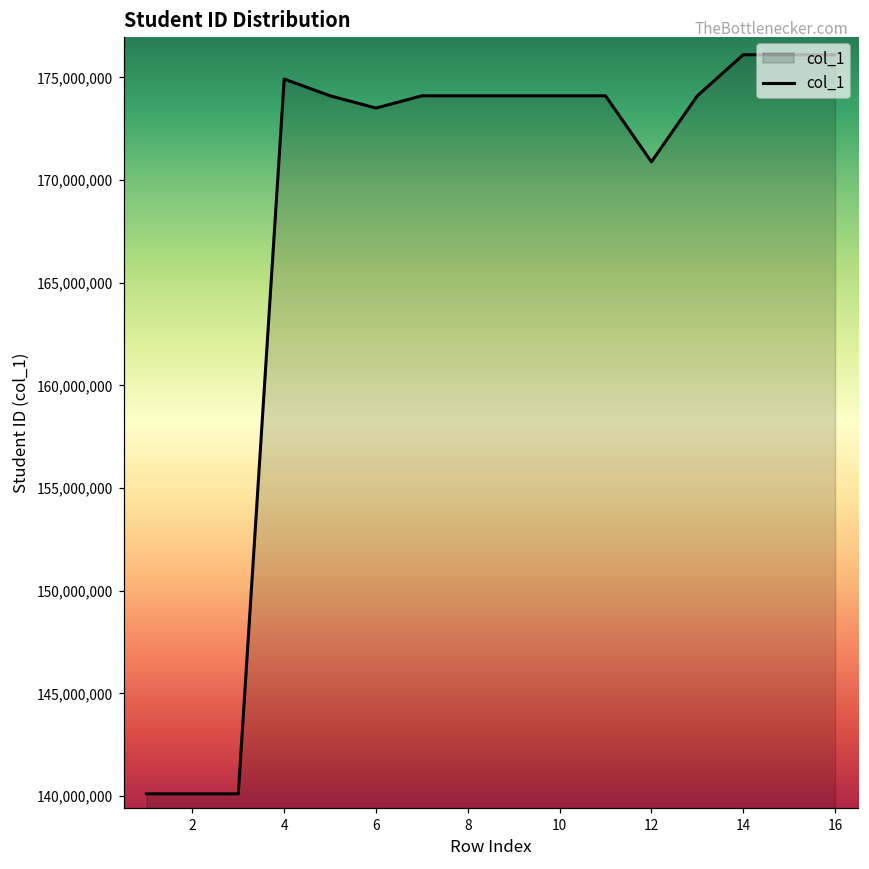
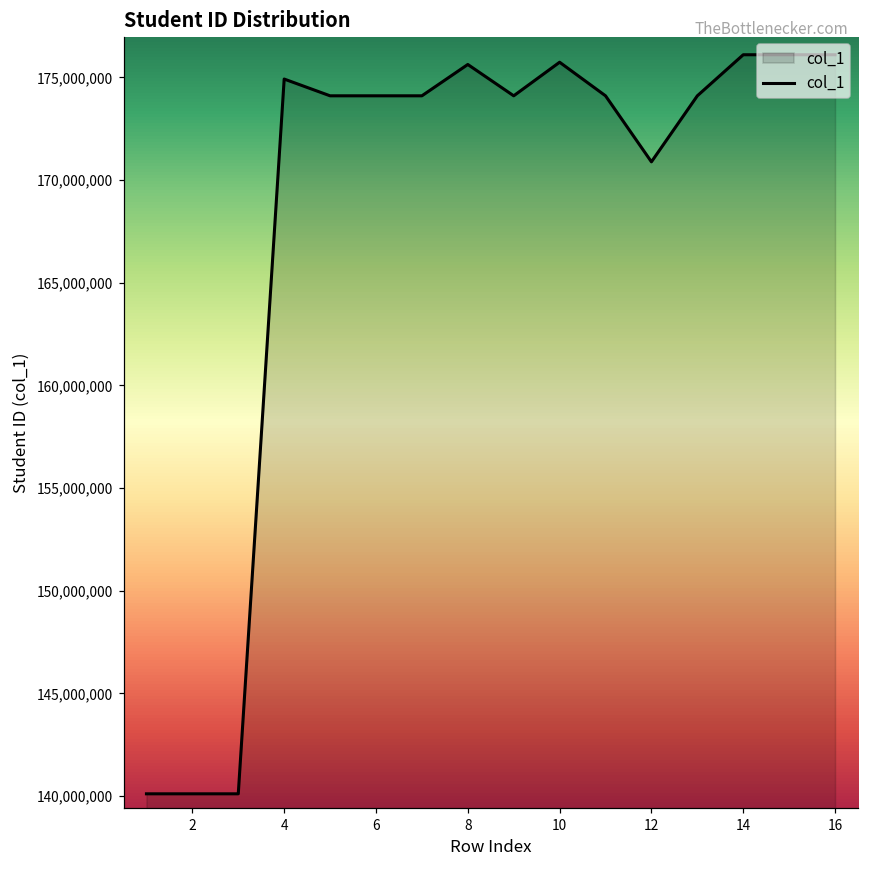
6: 173,500,000 -> 174,100,000
8: 174,100,000 -> 175,600,000
10: 174,100,000 -> 175,700,000
